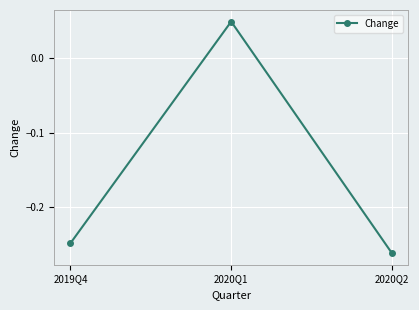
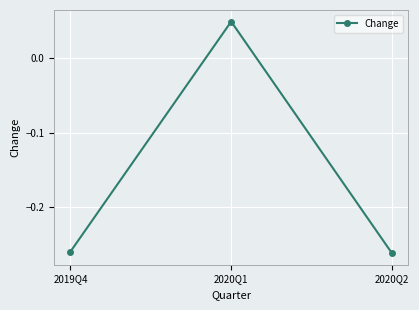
2019Q4: -0.25 -> -0.26
